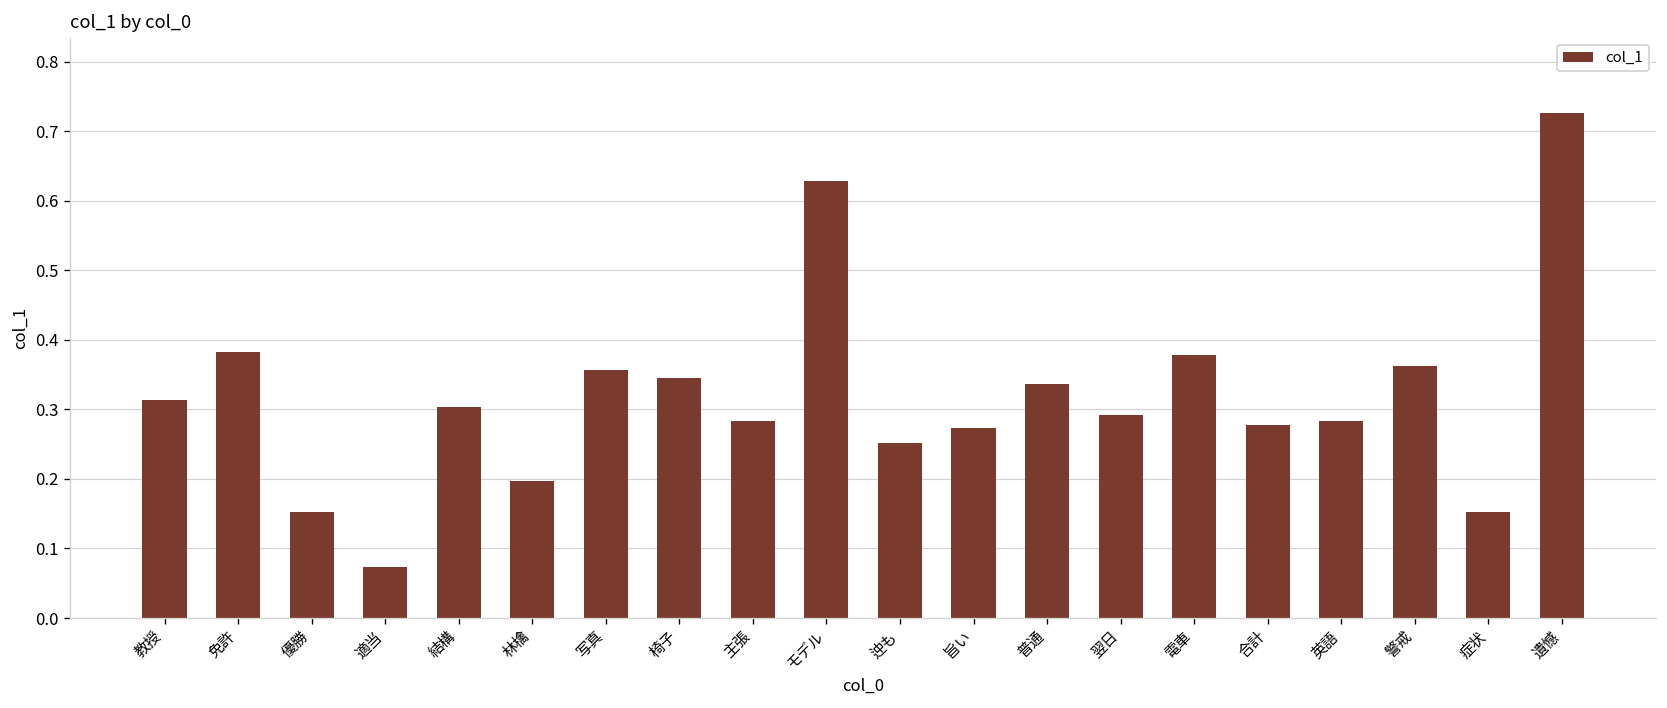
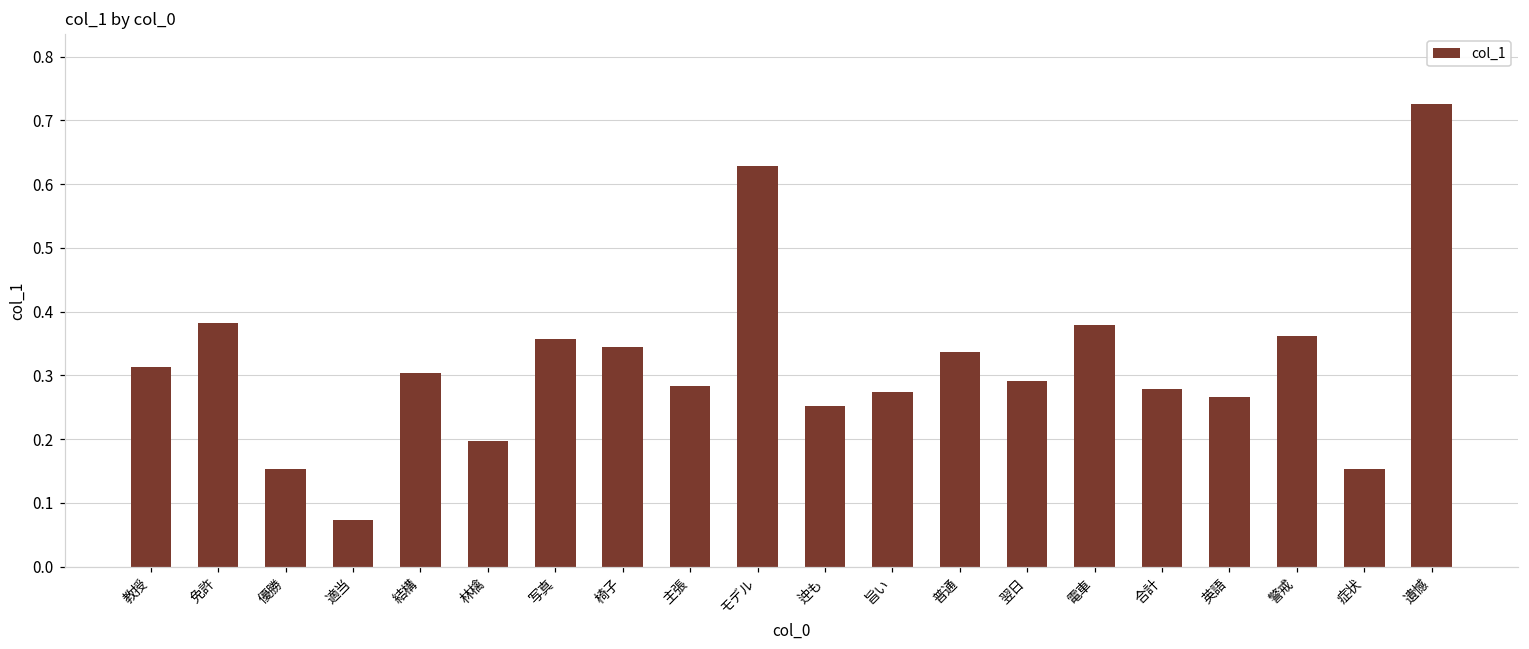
英語: 0.28 -> 0.27
